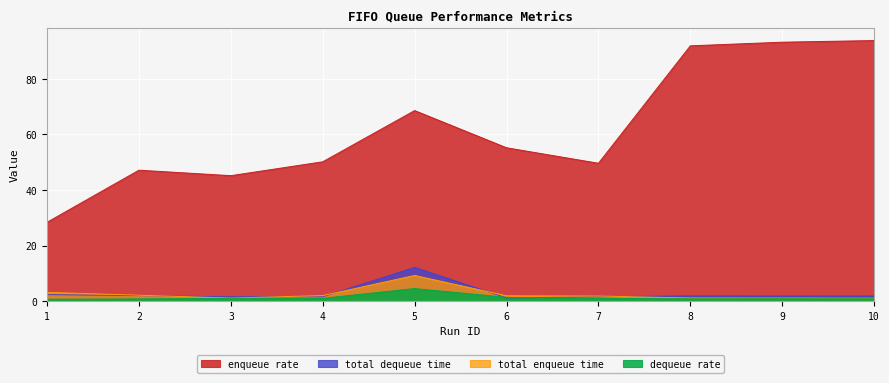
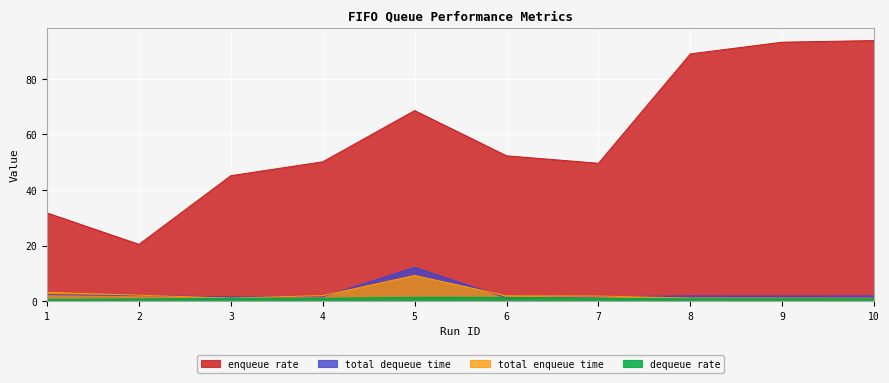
enqueue rate, 1: 28 -> 32
enqueue rate, 2: 47 -> 20
dequeue rate, 5: 5 -> 1
enqueue rate, 6: 55 -> 52
enqueue rate, 8: 92 -> 89
